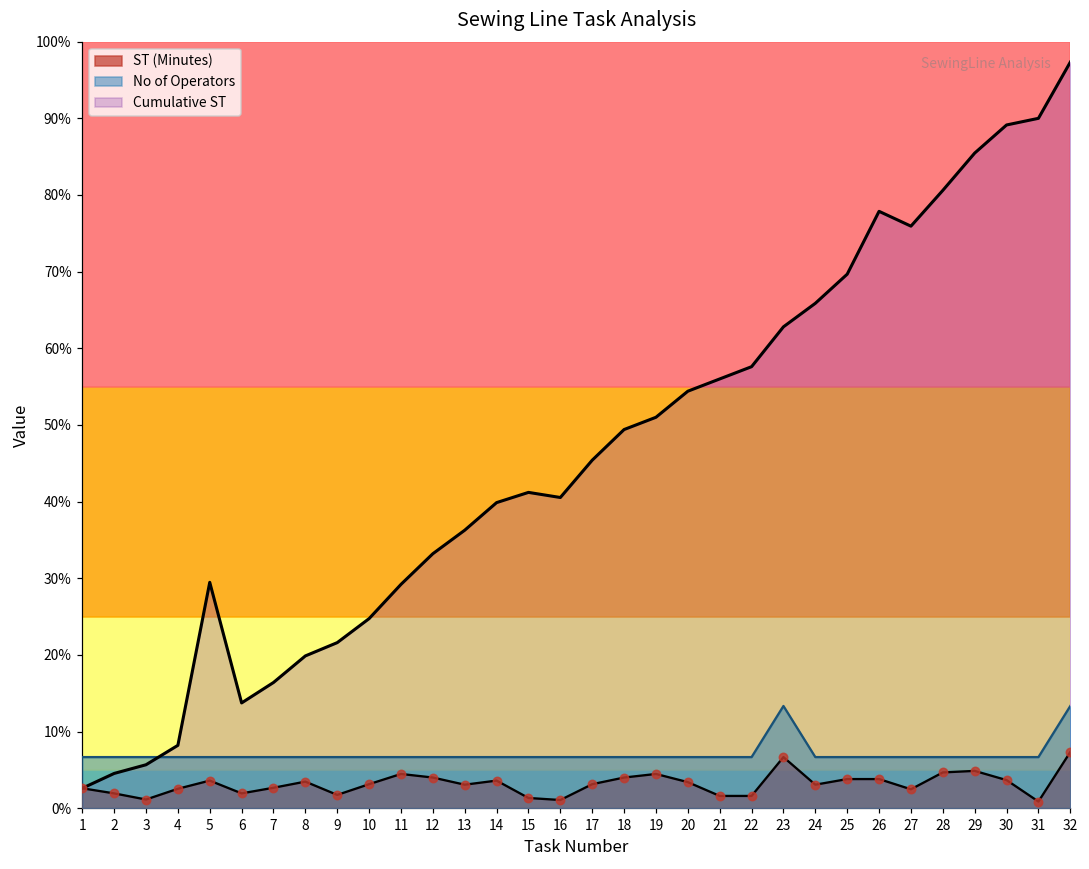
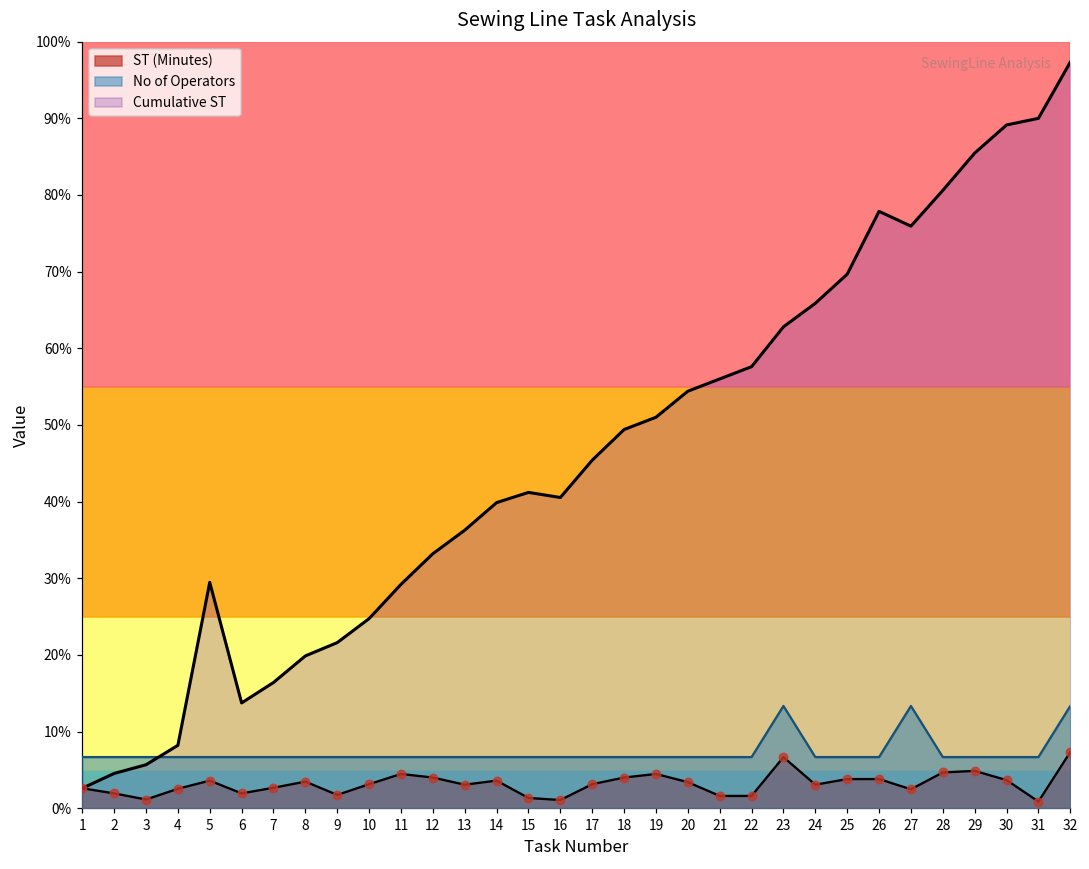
No of Operators, 27: 7% -> 13%
